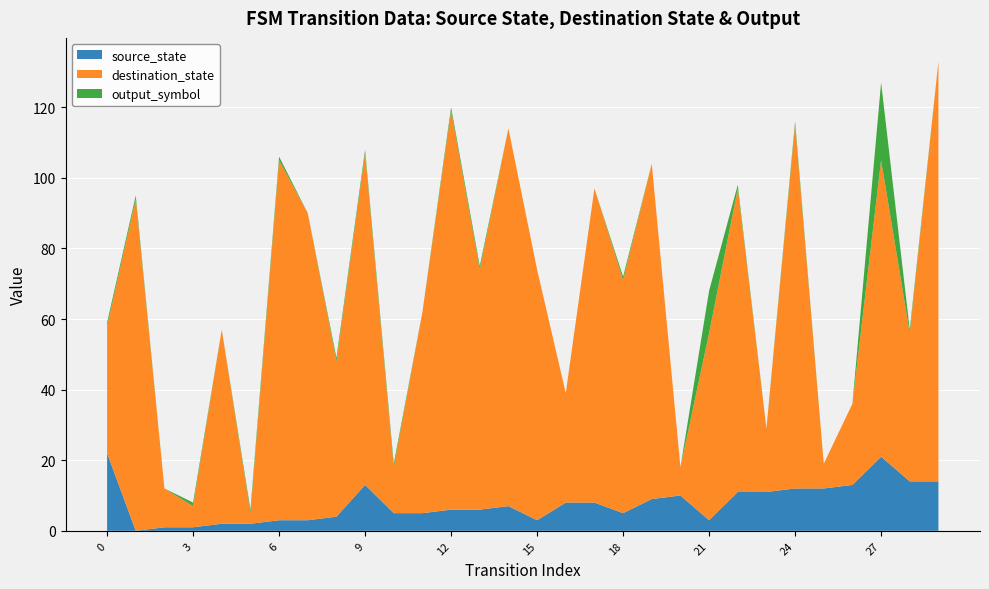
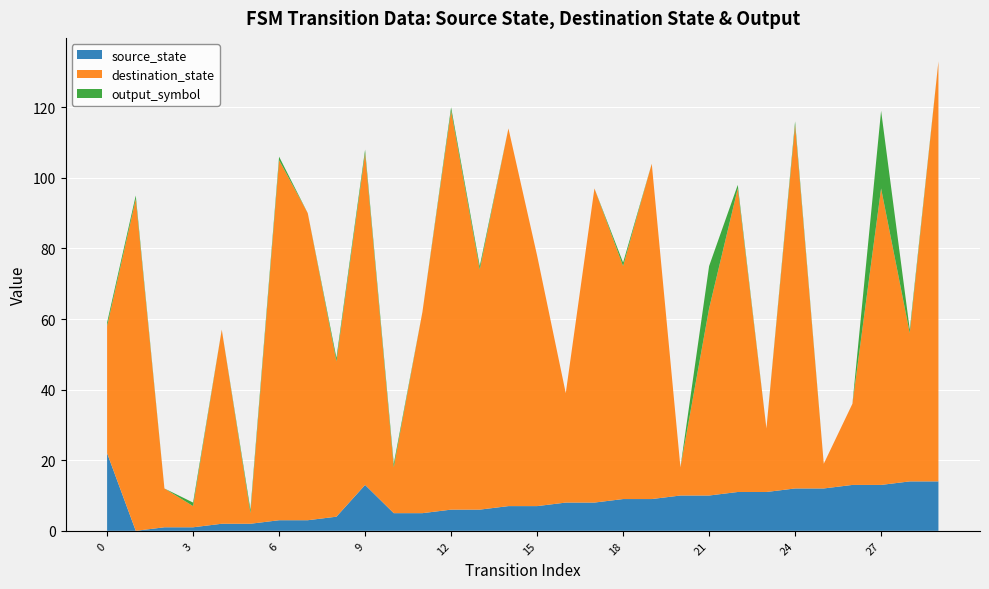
source_state, 15: 3 -> 7
source_state, 18: 5 -> 9
source_state, 21: 3 -> 10
source_state, 27: 21 -> 13
